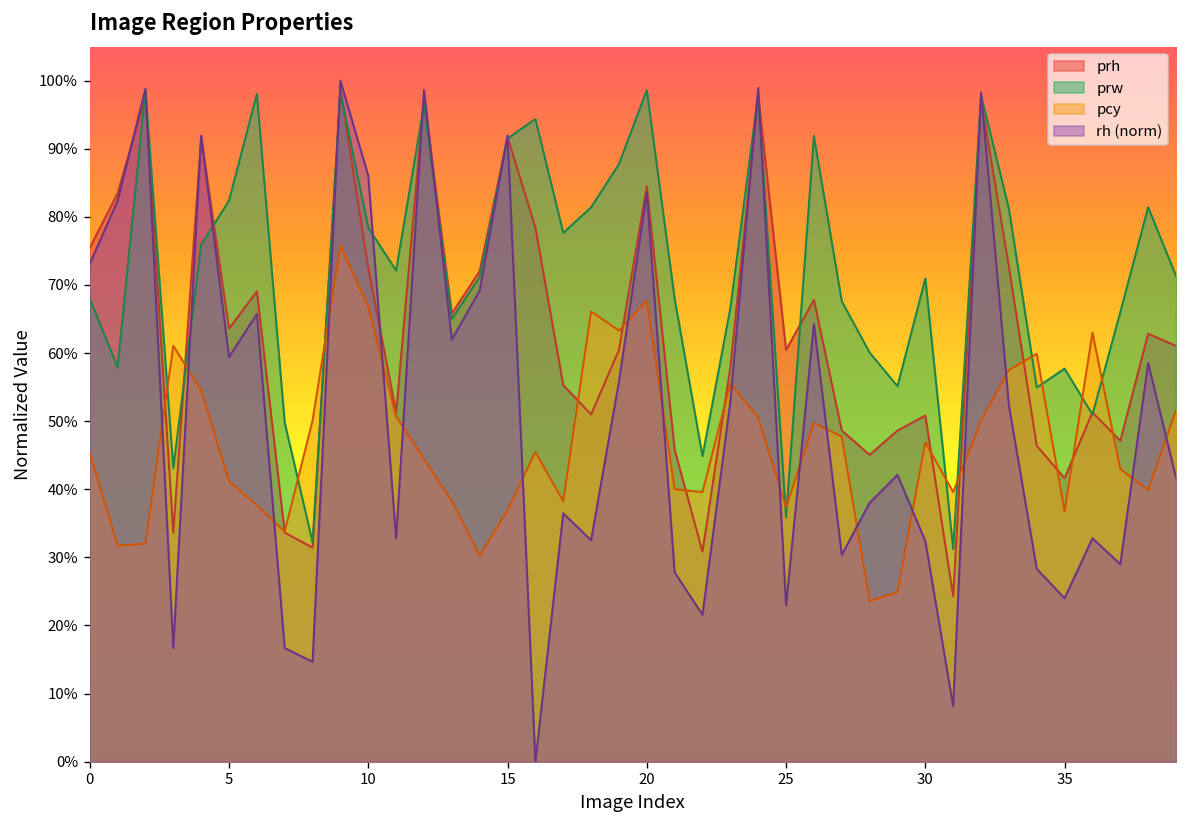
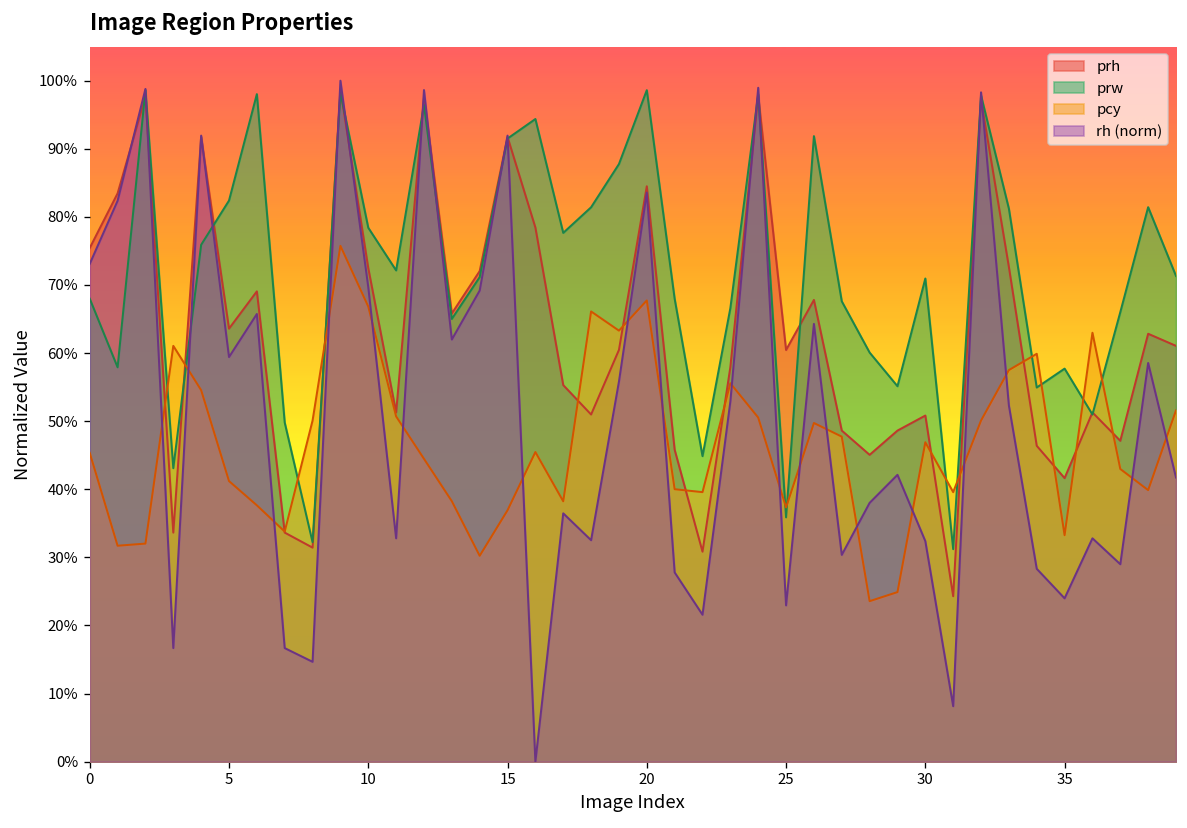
rh (norm), 10: 86% -> 70%
pcy, 35: 37% -> 33%
